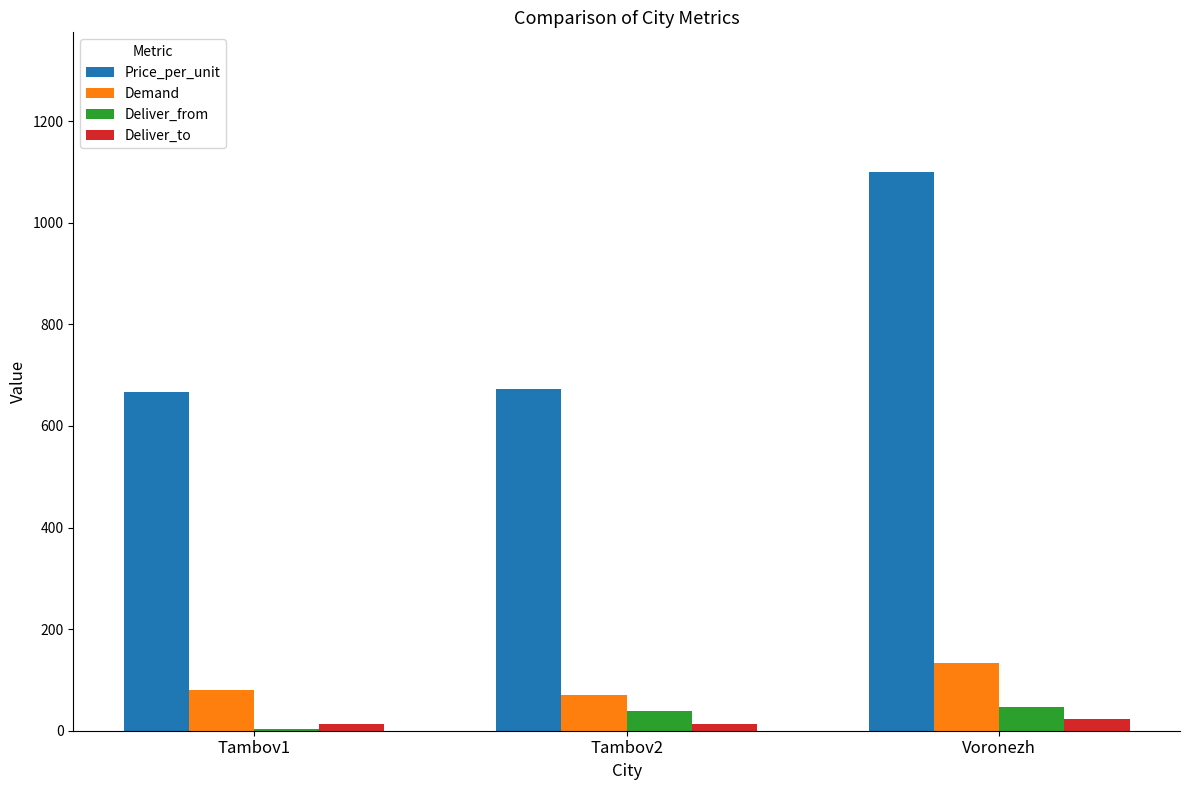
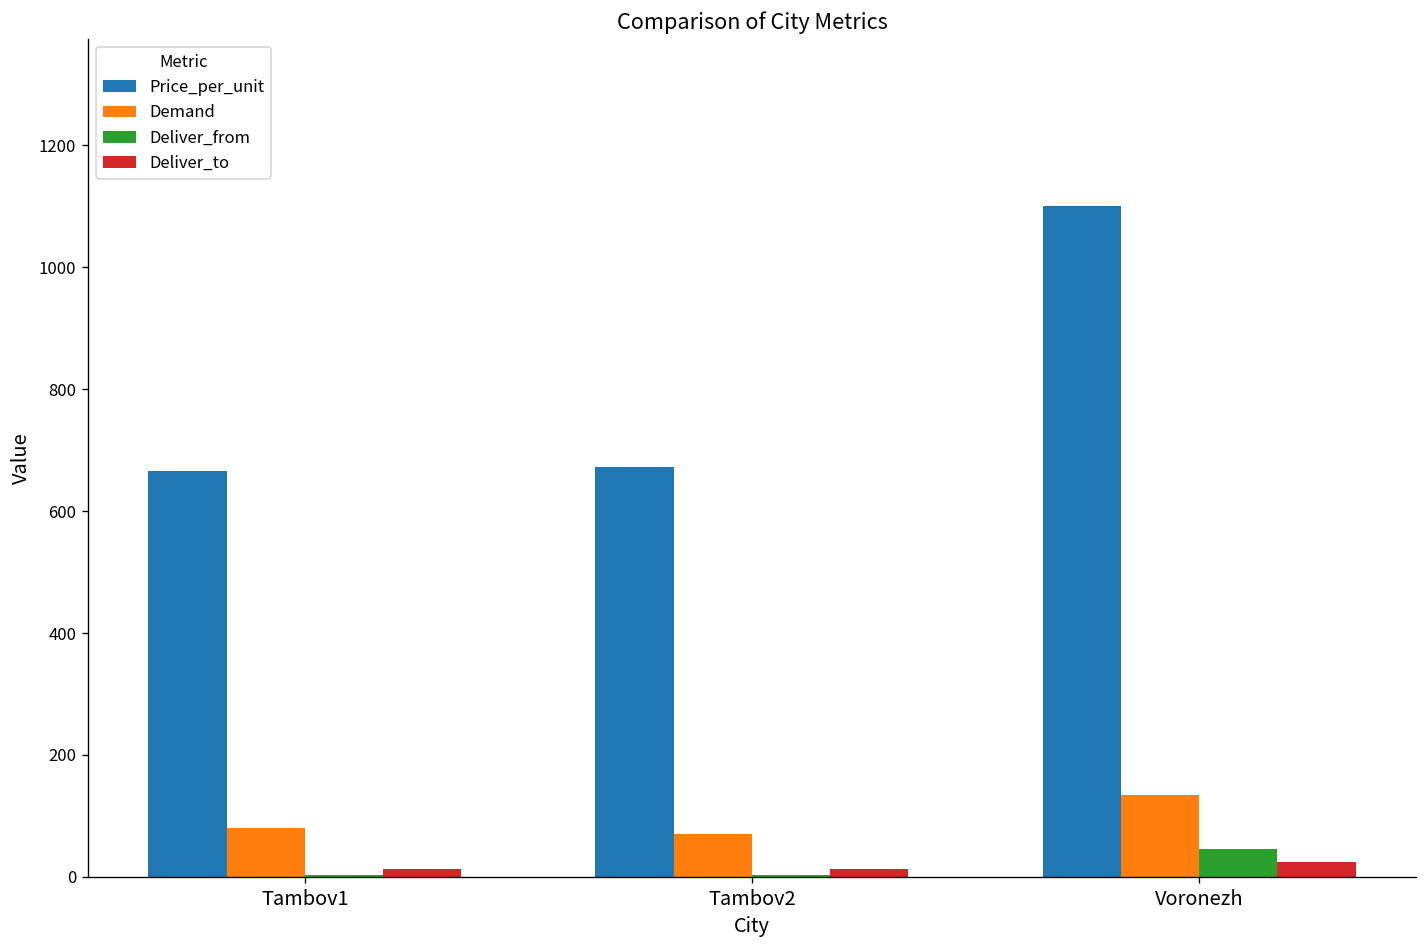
Deliver_from, Tambov2: 40 -> 0
